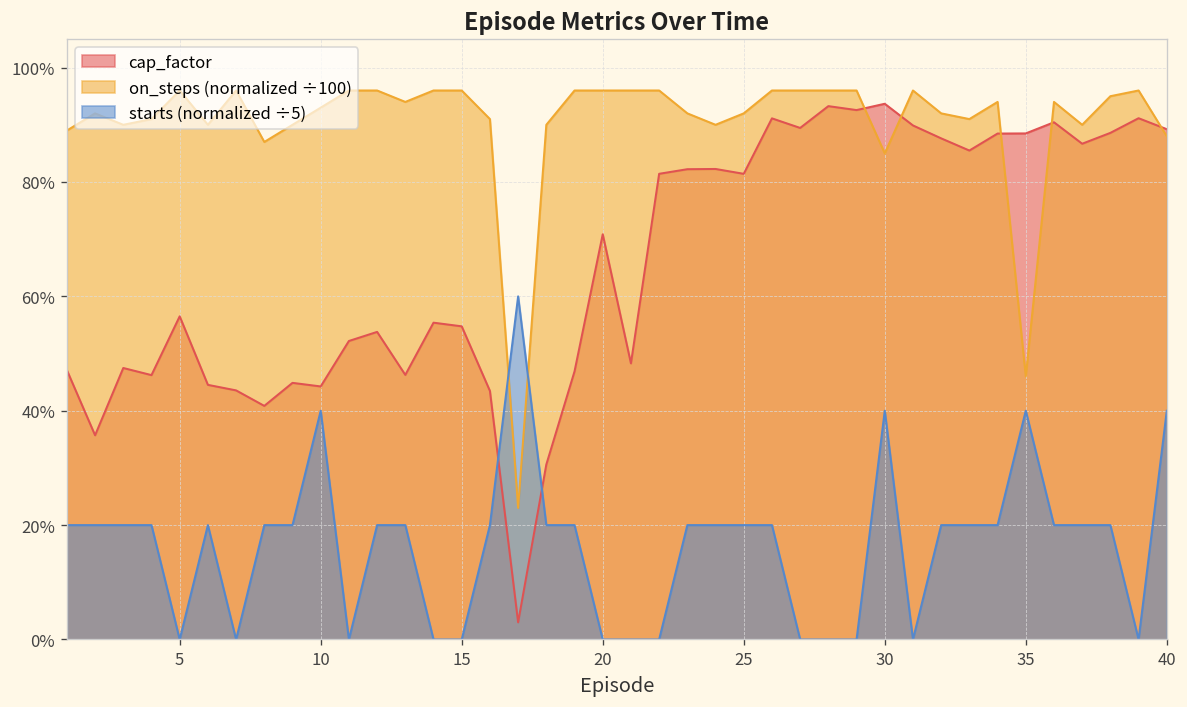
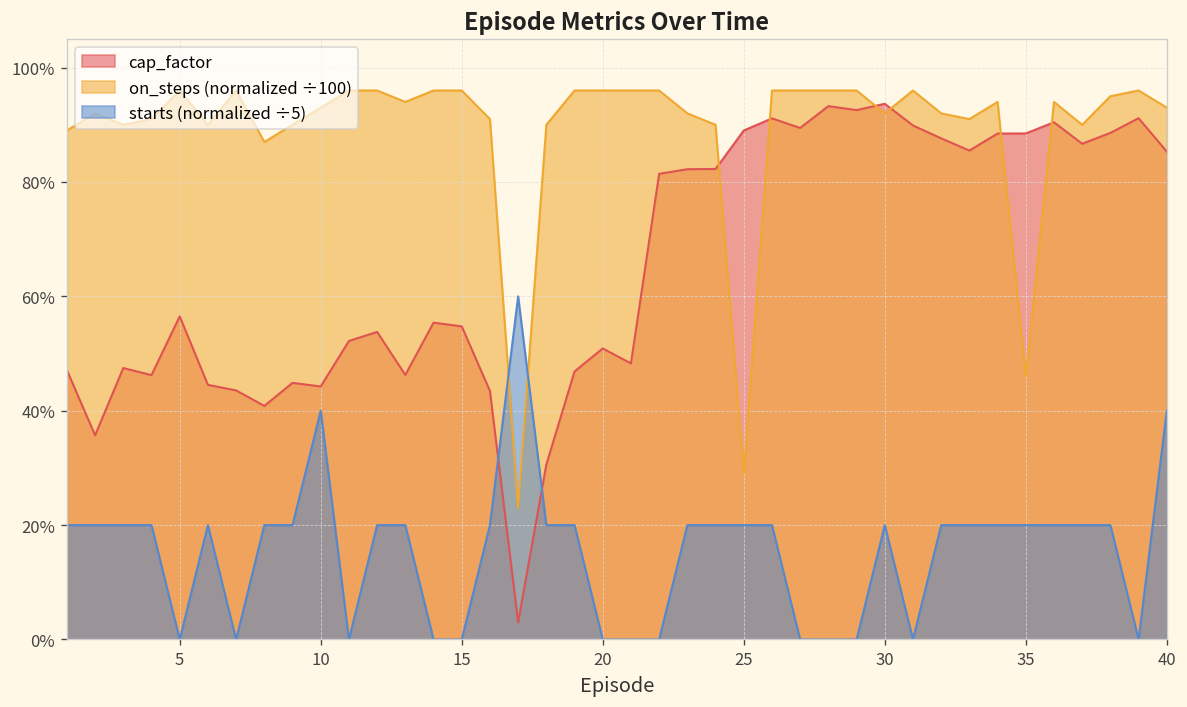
cap_factor, 20: 71% -> 51%
cap_factor, 25: 81% -> 89%
on_steps (normalized ÷100), 25: 92% -> 29%
on_steps (normalized ÷100), 30: 85% -> 92%
starts (normalized ÷5), 30: 40% -> 20%
starts (normalized ÷5), 35: 40% -> 20%
cap_factor, 40: 89% -> 85%
on_steps (normalized ÷100), 40: 88% -> 93%
